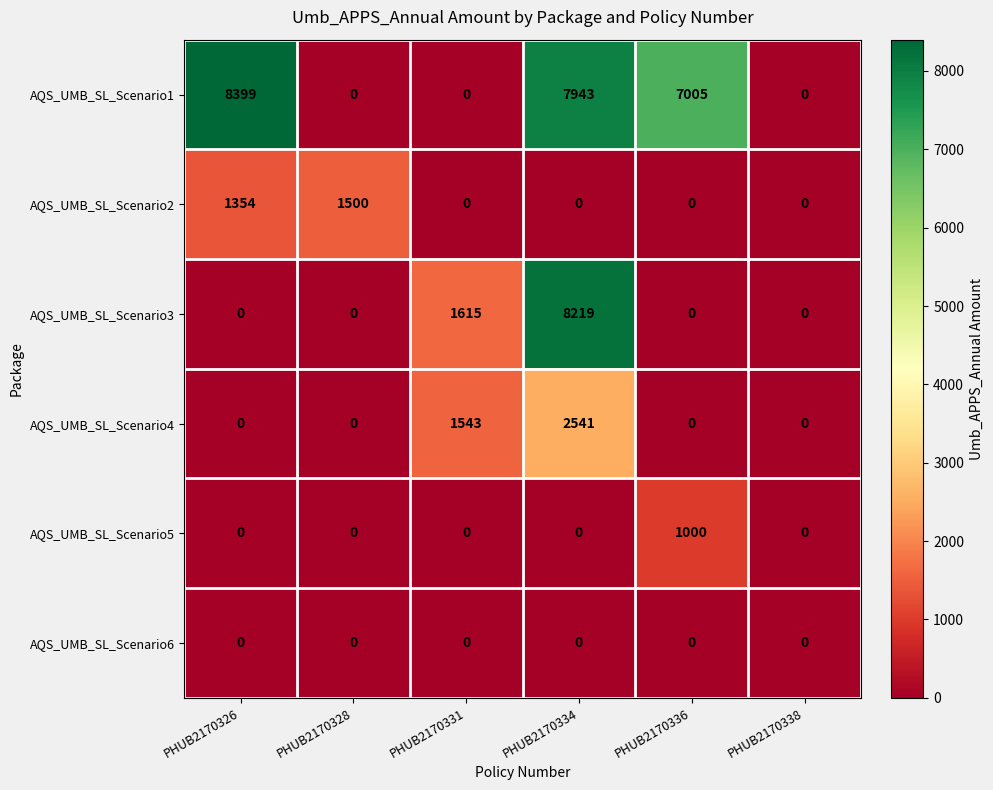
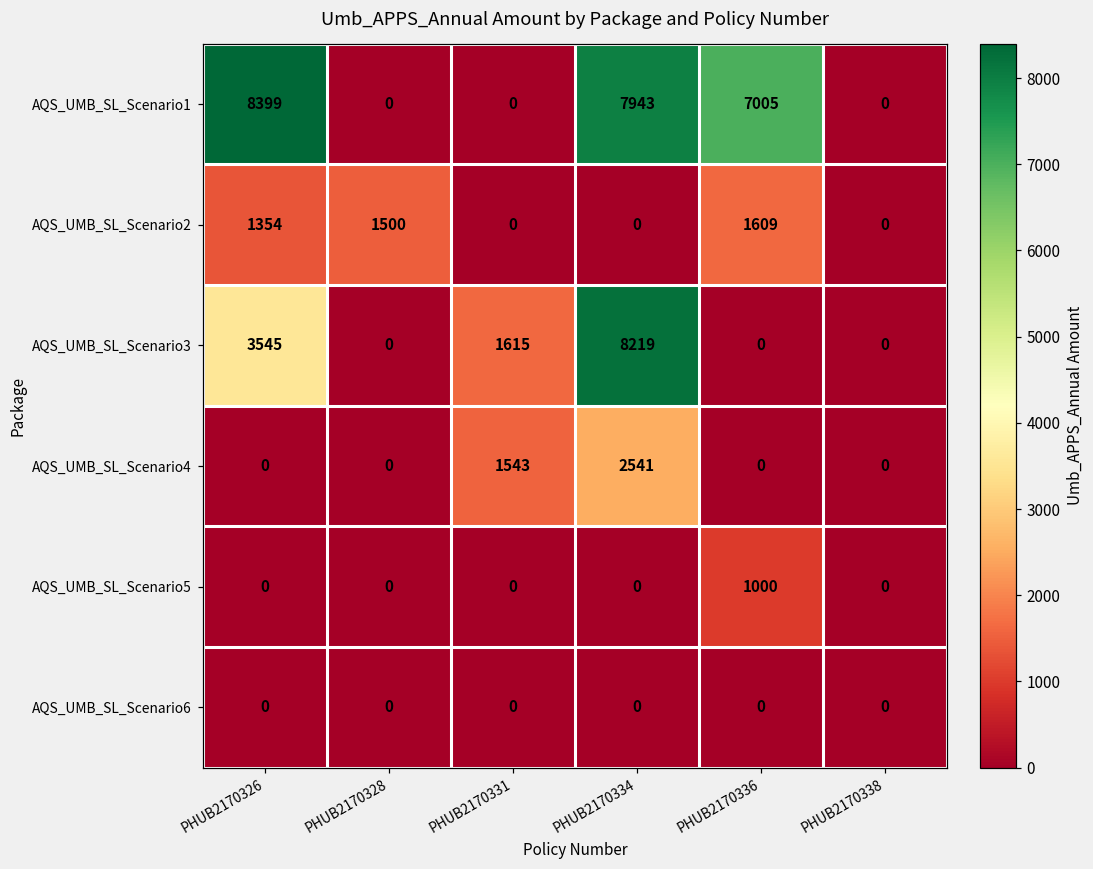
AQS_UMB_SL_Scenario2, PHUB2170336: 0 -> 1609
AQS_UMB_SL_Scenario3, PHUB2170326: 0 -> 3545
